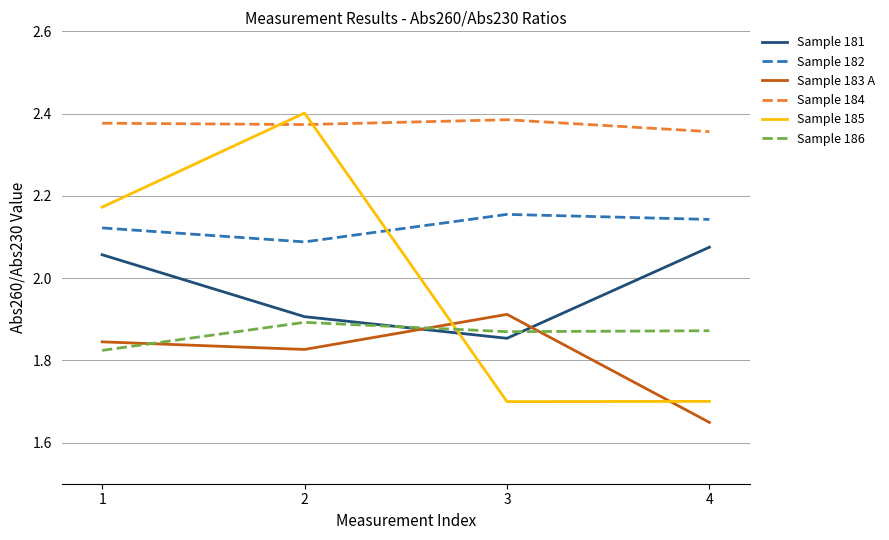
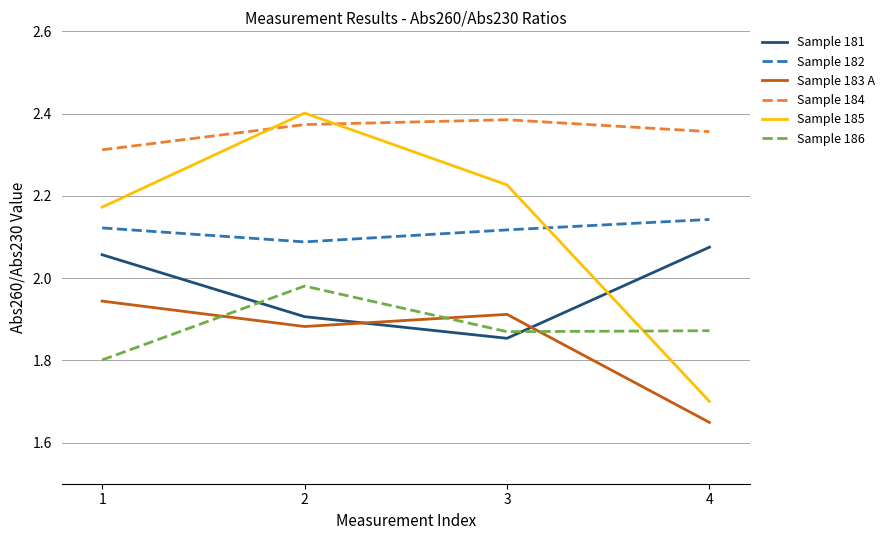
Sample 183 A, 1: 1.85 -> 1.94
Sample 184, 1: 2.38 -> 2.31
Sample 186, 1: 1.82 -> 1.80
Sample 183 A, 2: 1.83 -> 1.88
Sample 186, 2: 1.89 -> 1.98
Sample 182, 3: 2.15 -> 2.12
Sample 185, 3: 1.70 -> 2.23
